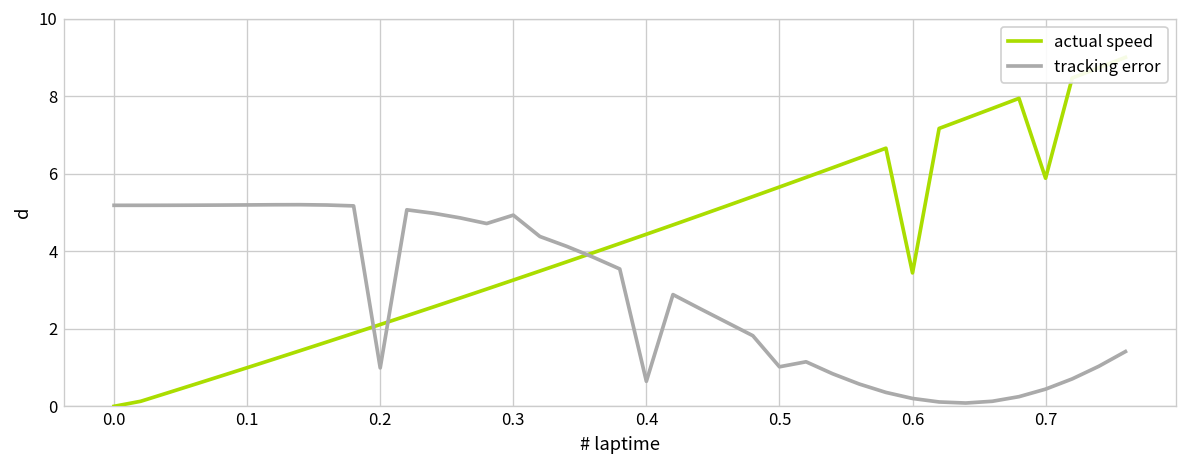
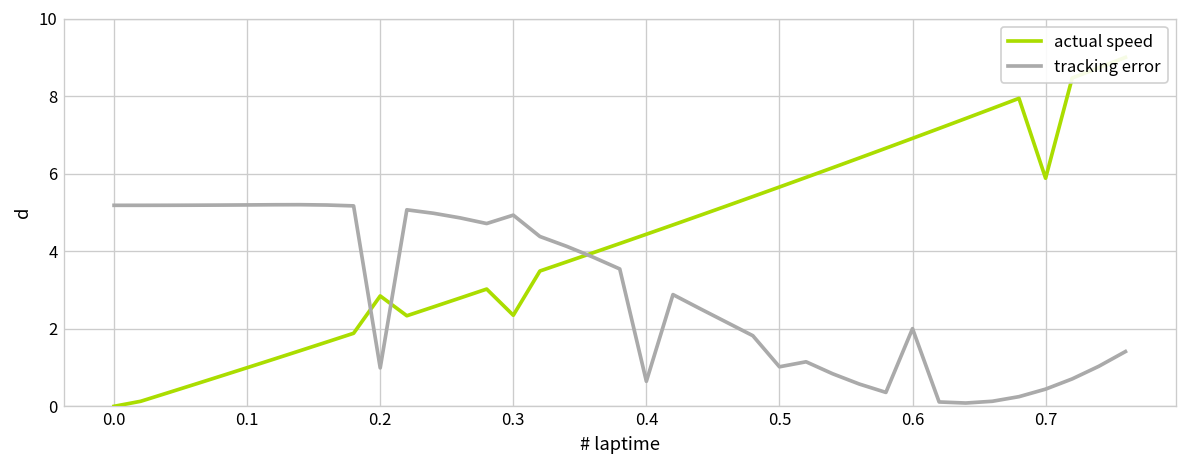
actual speed, 0.2: 2.1 -> 2.8
actual speed, 0.3: 3.3 -> 2.3
actual speed, 0.6: 3.4 -> 6.9
tracking error, 0.6: 0.2 -> 2.0
